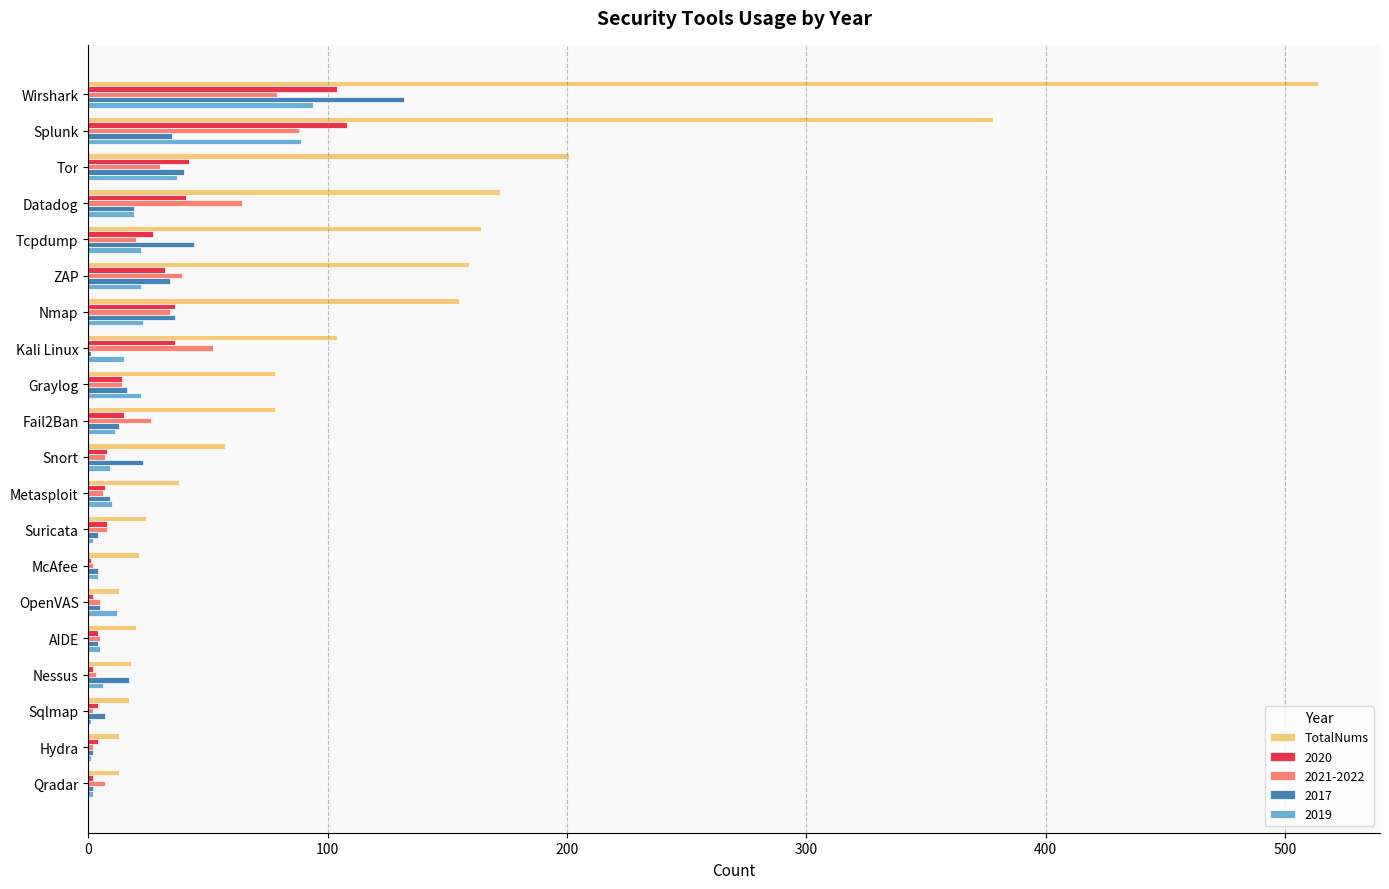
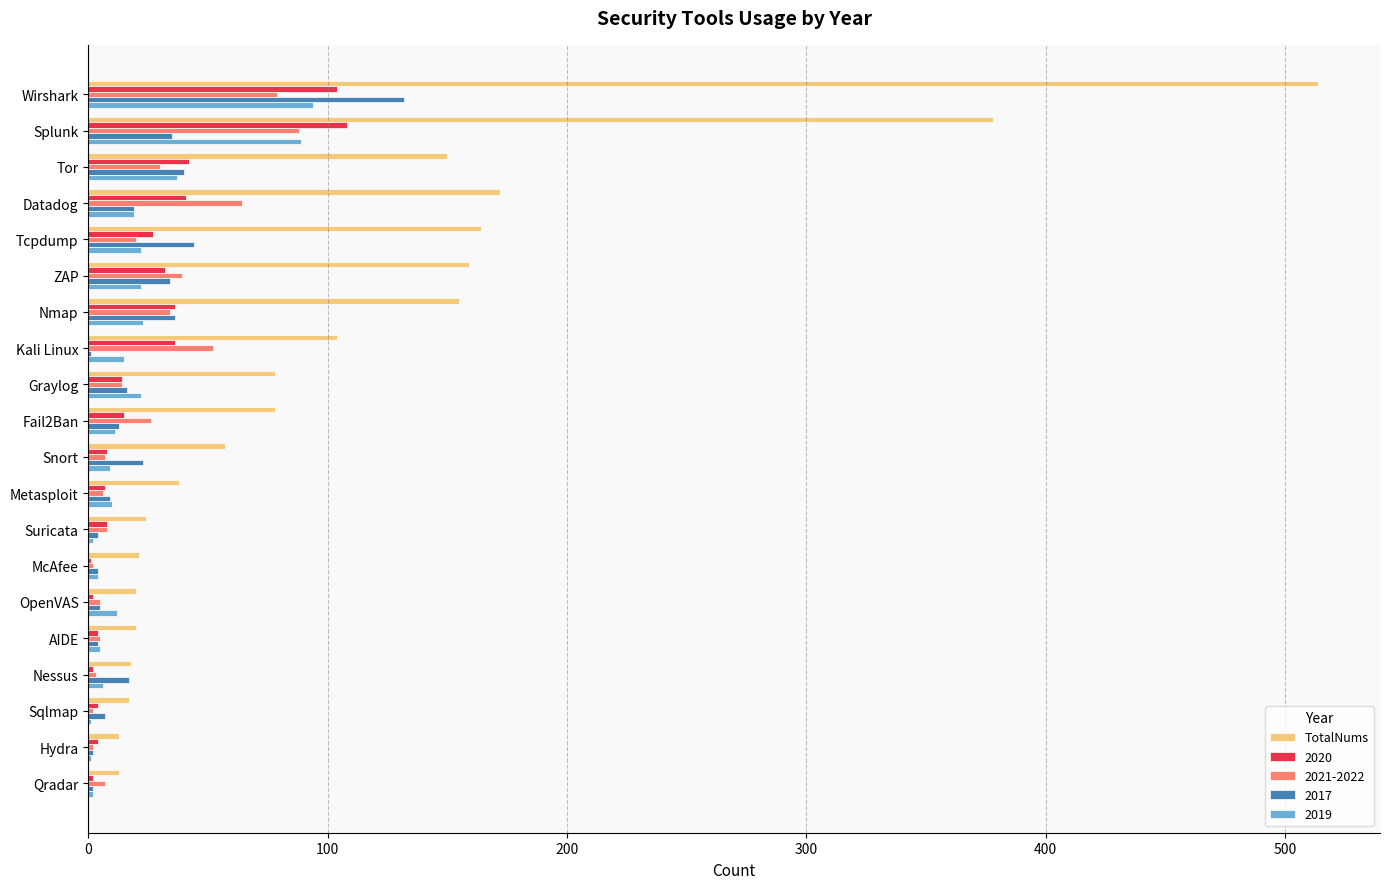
TotalNums, Tor: 201 -> 150
TotalNums, OpenVAS: 13 -> 20
